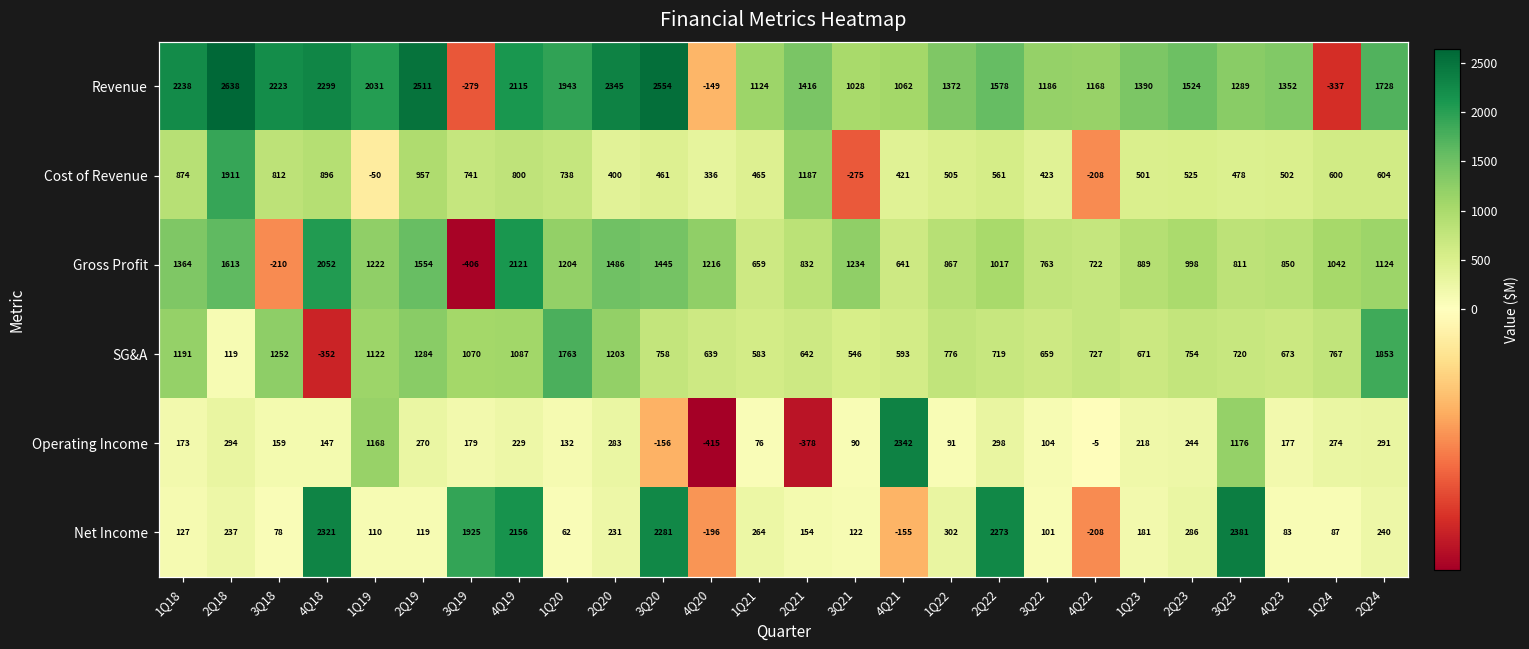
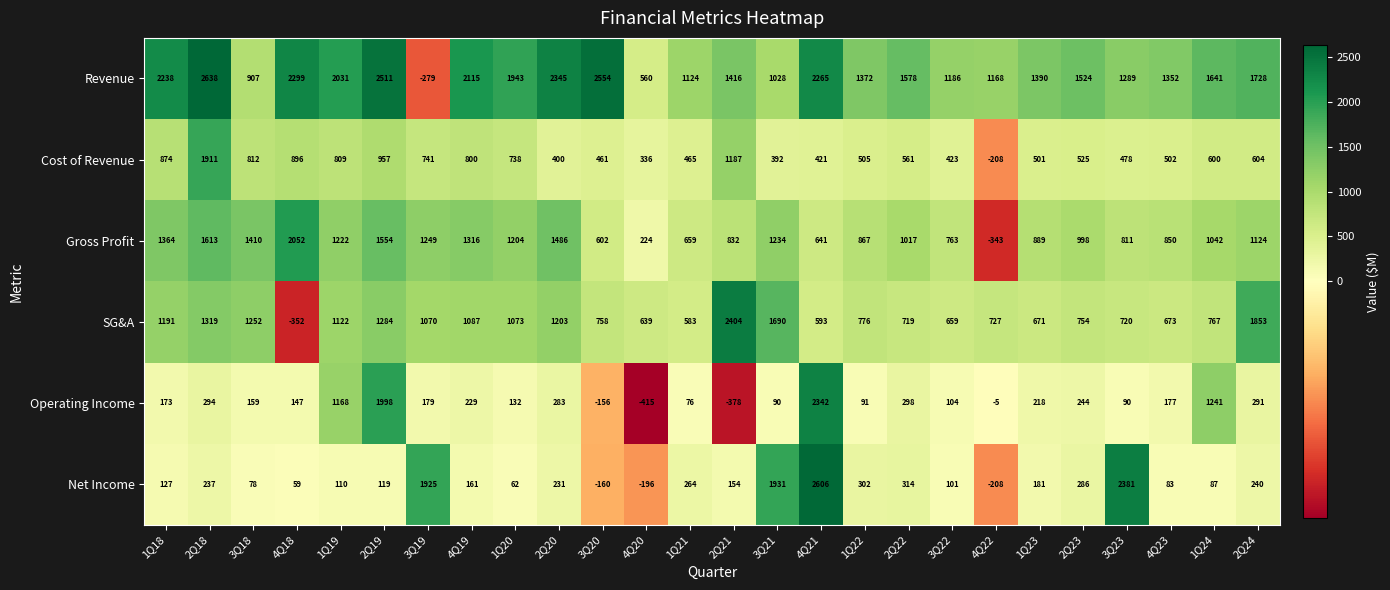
Revenue, 3Q18: 2223 -> 907
Revenue, 4Q20: -149 -> 560
Revenue, 4Q21: 1062 -> 2265
Revenue, 1Q24: -337 -> 1641
Cost of Revenue, 1Q19: -50 -> 809
Cost of Revenue, 3Q21: -275 -> 392
Gross Profit, 3Q18: -210 -> 1410
Gross Profit, 3Q19: -406 -> 1249
Gross Profit, 4Q19: 2121 -> 1316
Gross Profit, 3Q20: 1445 -> 602
Gross Profit, 4Q20: 1216 -> 224
Gross Profit, 4Q22: 722 -> -343
SG&A, 2Q18: 119 -> 1319
SG&A, 1Q20: 1763 -> 1073
SG&A, 2Q21: 642 -> 2404
SG&A, 3Q21: 546 -> 1690
Operating Income, 2Q19: 270 -> 1998
Operating Income, 3Q23: 1176 -> 90
Operating Income, 1Q24: 274 -> 1241
Net Income, 4Q18: 2321 -> 59
Net Income, 4Q19: 2156 -> 161
Net Income, 3Q20: 2281 -> -160
Net Income, 3Q21: 122 -> 1931
Net Income, 4Q21: -155 -> 2606
Net Income, 2Q22: 2273 -> 314
